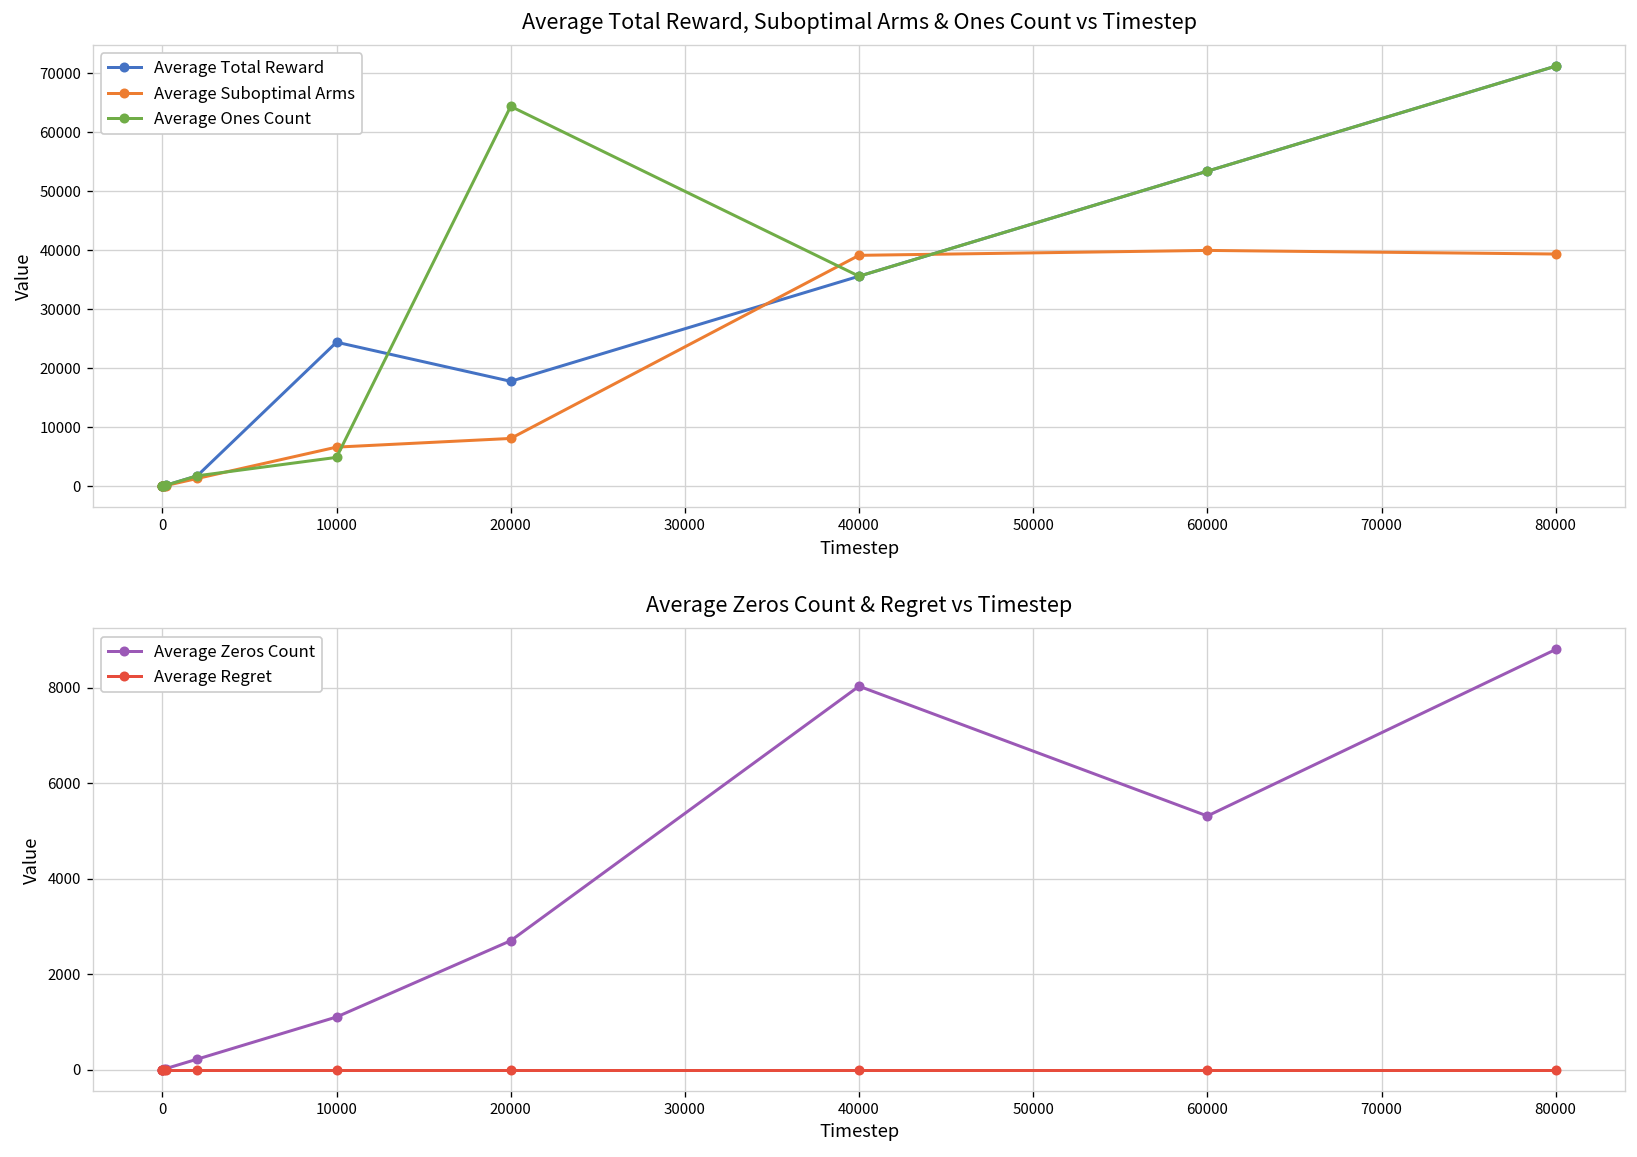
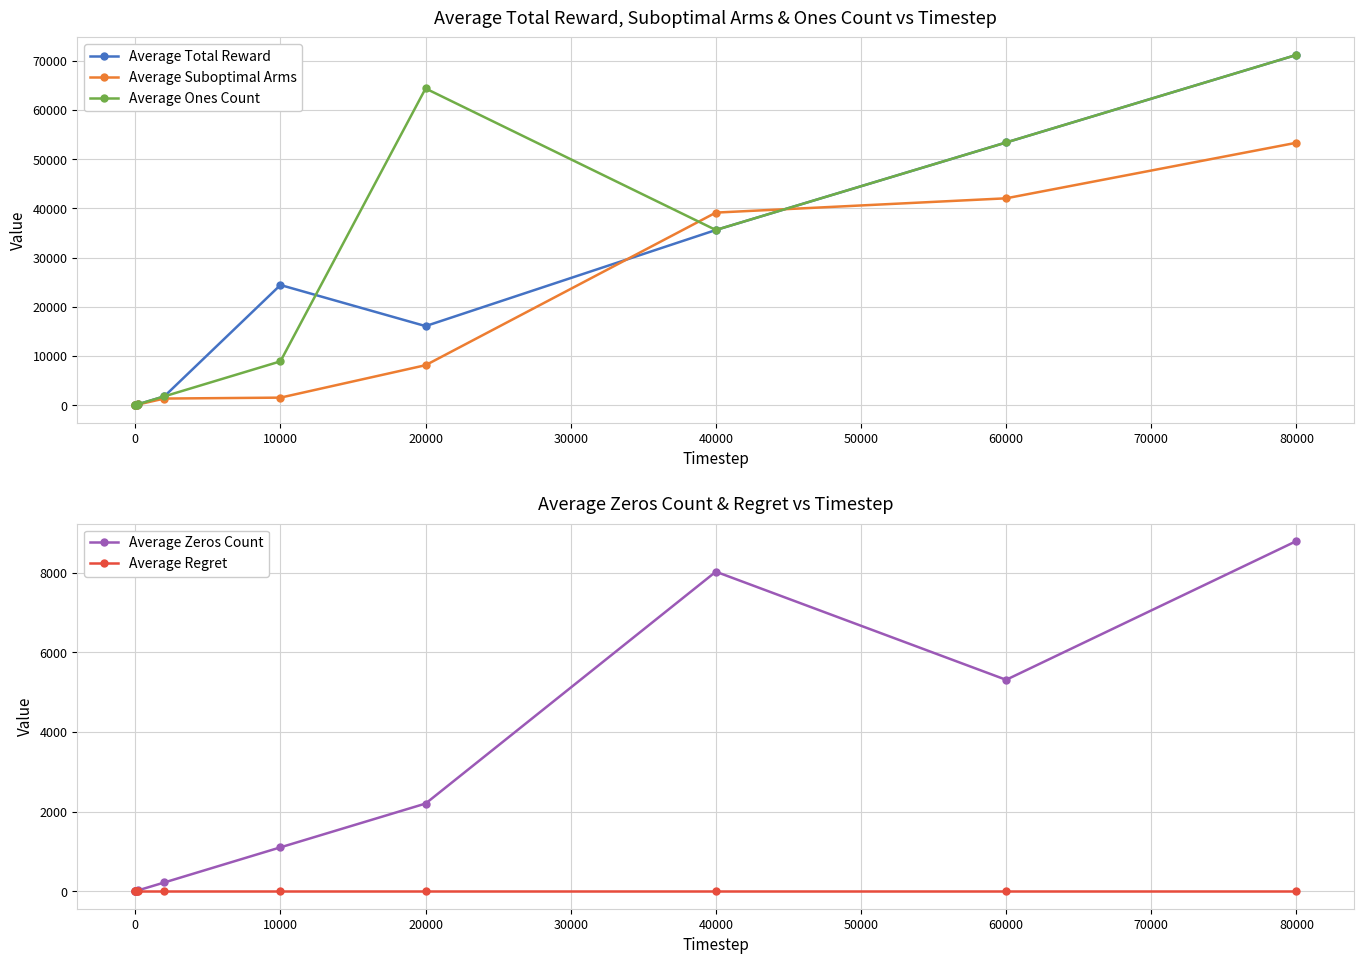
Average Total Reward, Suboptimal Arms & Ones Count vs Timestep, Average Suboptimal Arms, 10000: 7000 -> 2000
Average Total Reward, Suboptimal Arms & Ones Count vs Timestep, Average Ones Count, 10000: 5000 -> 9000
Average Total Reward, Suboptimal Arms & Ones Count vs Timestep, Average Total Reward, 20000: 18000 -> 16000
Average Total Reward, Suboptimal Arms & Ones Count vs Timestep, Average Suboptimal Arms, 60000: 40000 -> 42000
Average Total Reward, Suboptimal Arms & Ones Count vs Timestep, Average Suboptimal Arms, 80000: 39000 -> 53000
Average Zeros Count & Regret vs Timestep, Average Zeros Count, 20000: 2700 -> 2200
